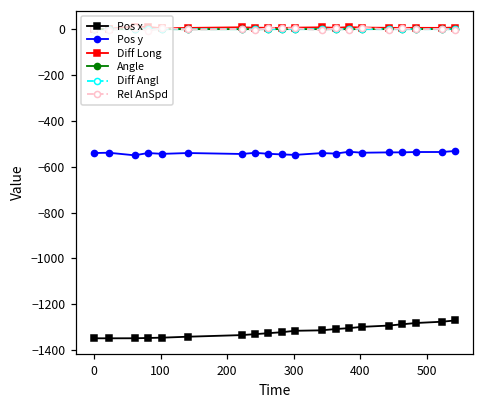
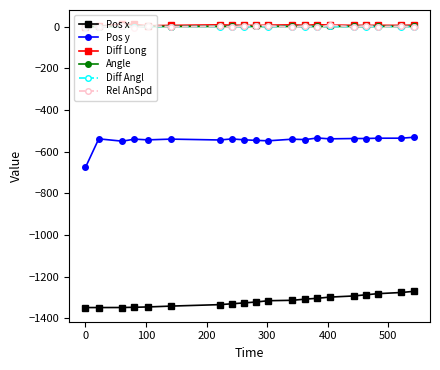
Pos y, 0: -540 -> -680
